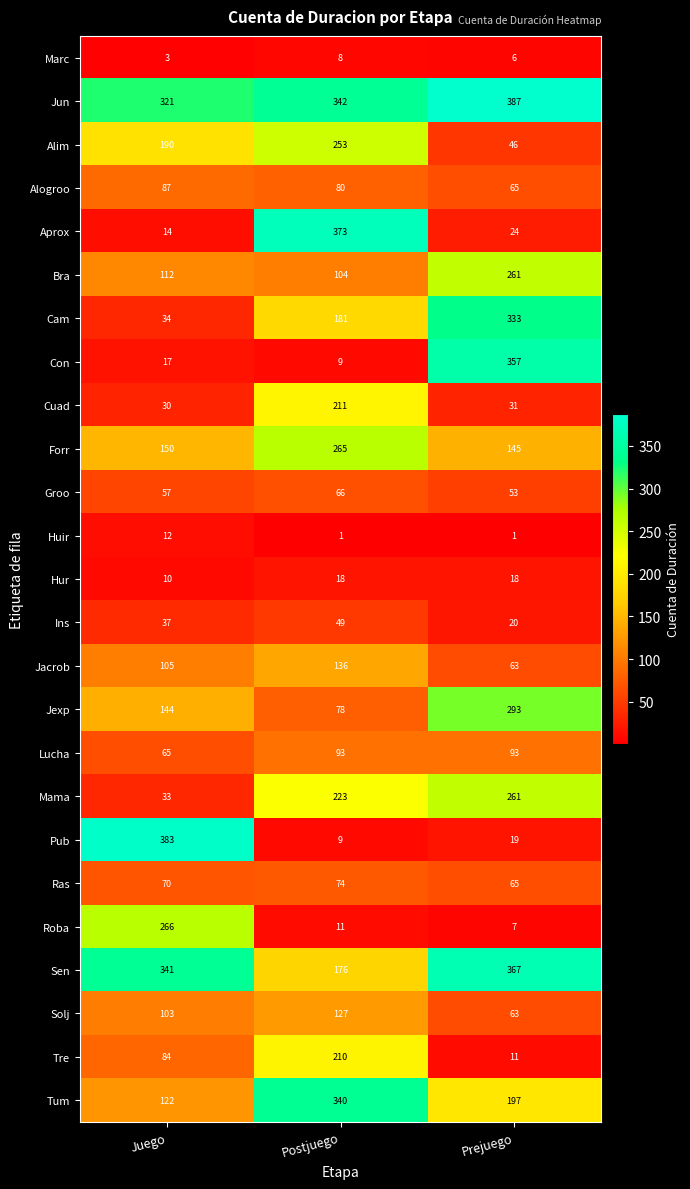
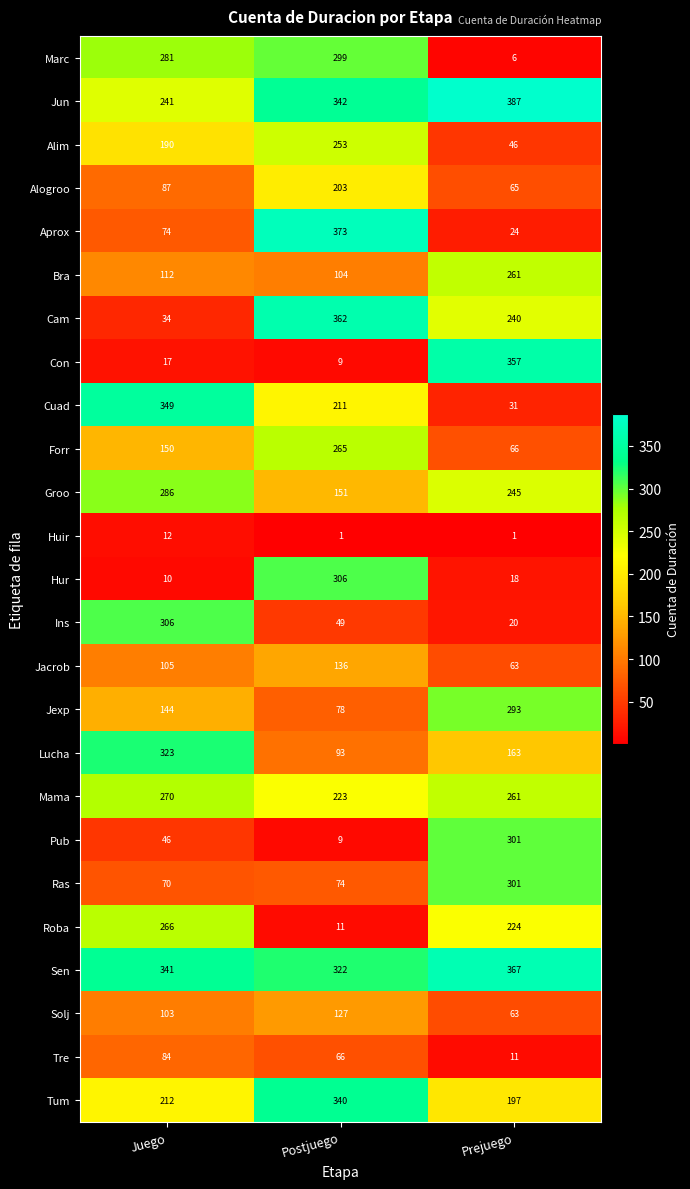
Marc, Juego: 3 -> 281
Marc, Postjuego: 8 -> 299
Jun, Juego: 321 -> 241
Alogroo, Postjuego: 80 -> 203
Aprox, Juego: 14 -> 74
Cam, Postjuego: 181 -> 362
Cam, Prejuego: 333 -> 240
Cuad, Juego: 30 -> 349
Forr, Prejuego: 145 -> 66
Groo, Juego: 57 -> 286
Groo, Postjuego: 66 -> 151
Groo, Prejuego: 53 -> 245
Hur, Postjuego: 18 -> 306
Ins, Juego: 37 -> 306
Lucha, Juego: 65 -> 323
Lucha, Prejuego: 93 -> 163
Mama, Juego: 33 -> 270
Pub, Juego: 383 -> 46
Pub, Prejuego: 19 -> 301
Ras, Prejuego: 65 -> 301
Roba, Prejuego: 7 -> 224
Sen, Postjuego: 176 -> 322
Tre, Postjuego: 210 -> 66
Tum, Juego: 122 -> 212
